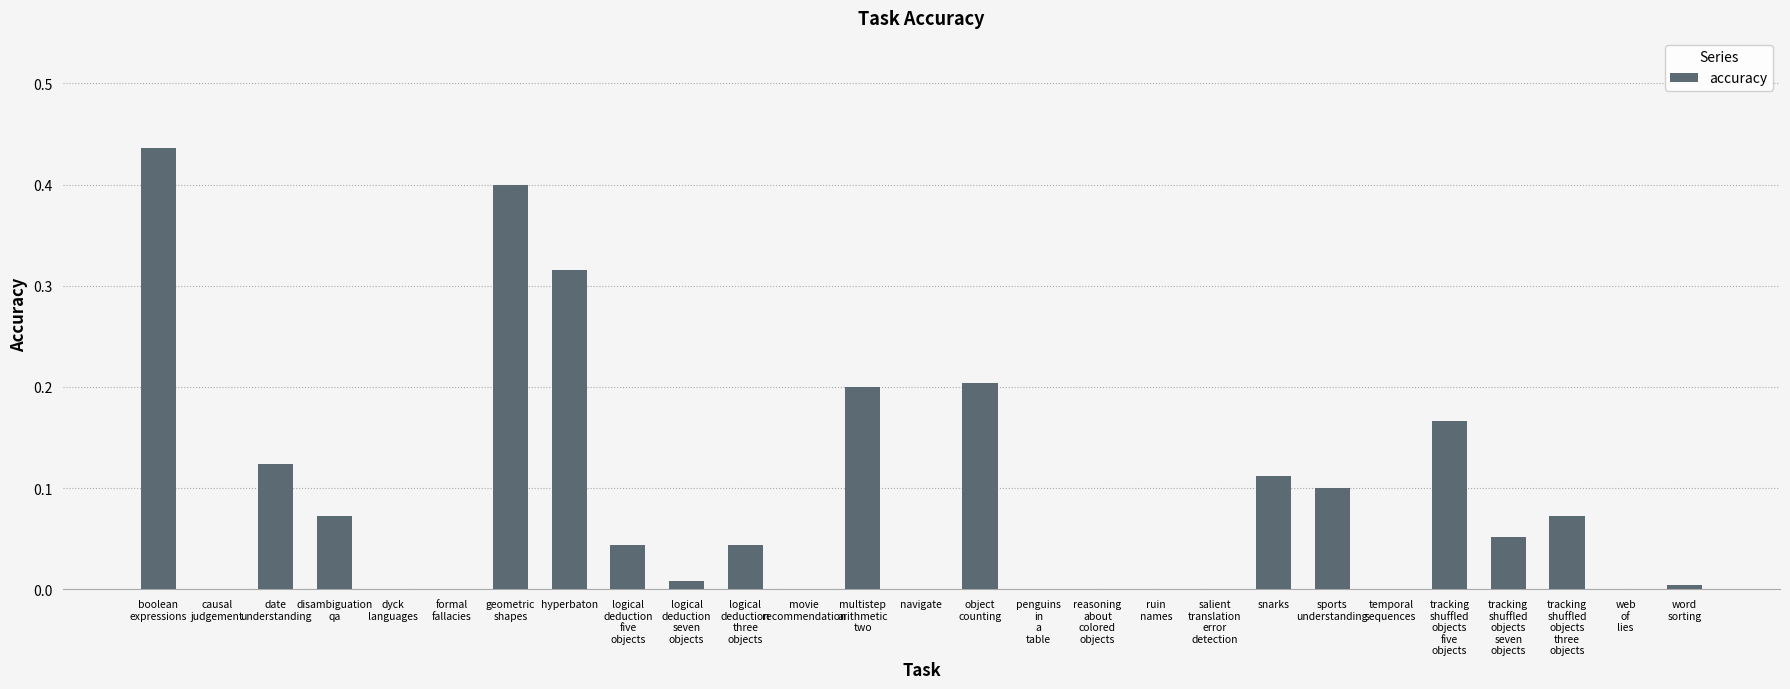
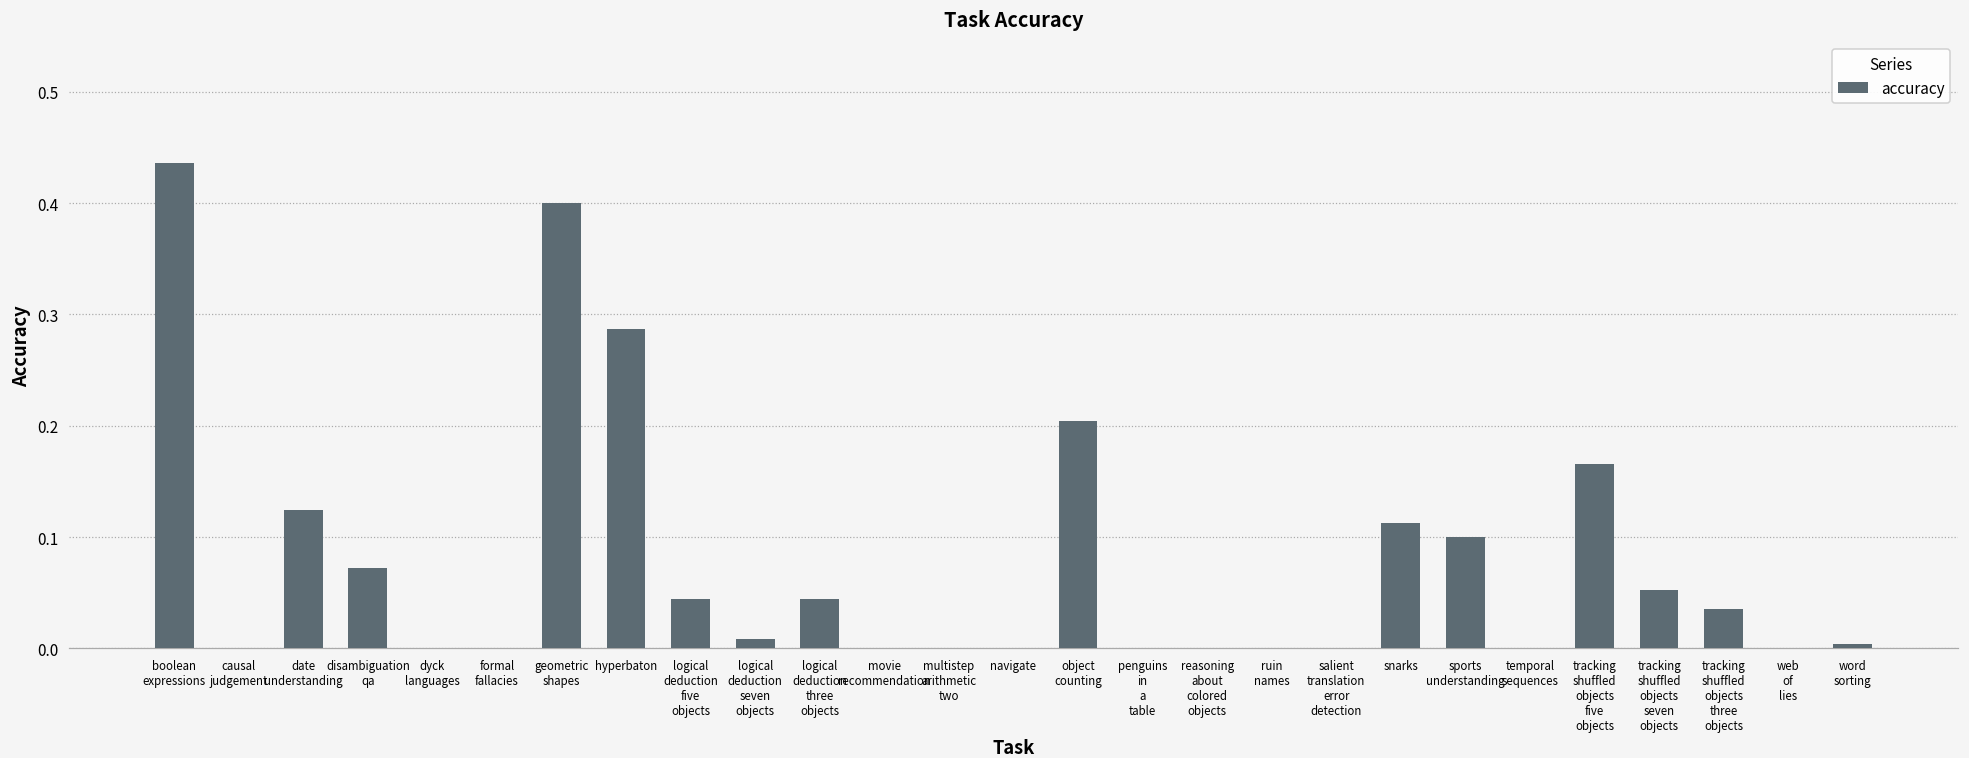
hyperbaton: 0.316 -> 0.287
multistep arithmetic two: 0.2 -> 0.0
tracking shuffled objects three objects: 0.072 -> 0.035
